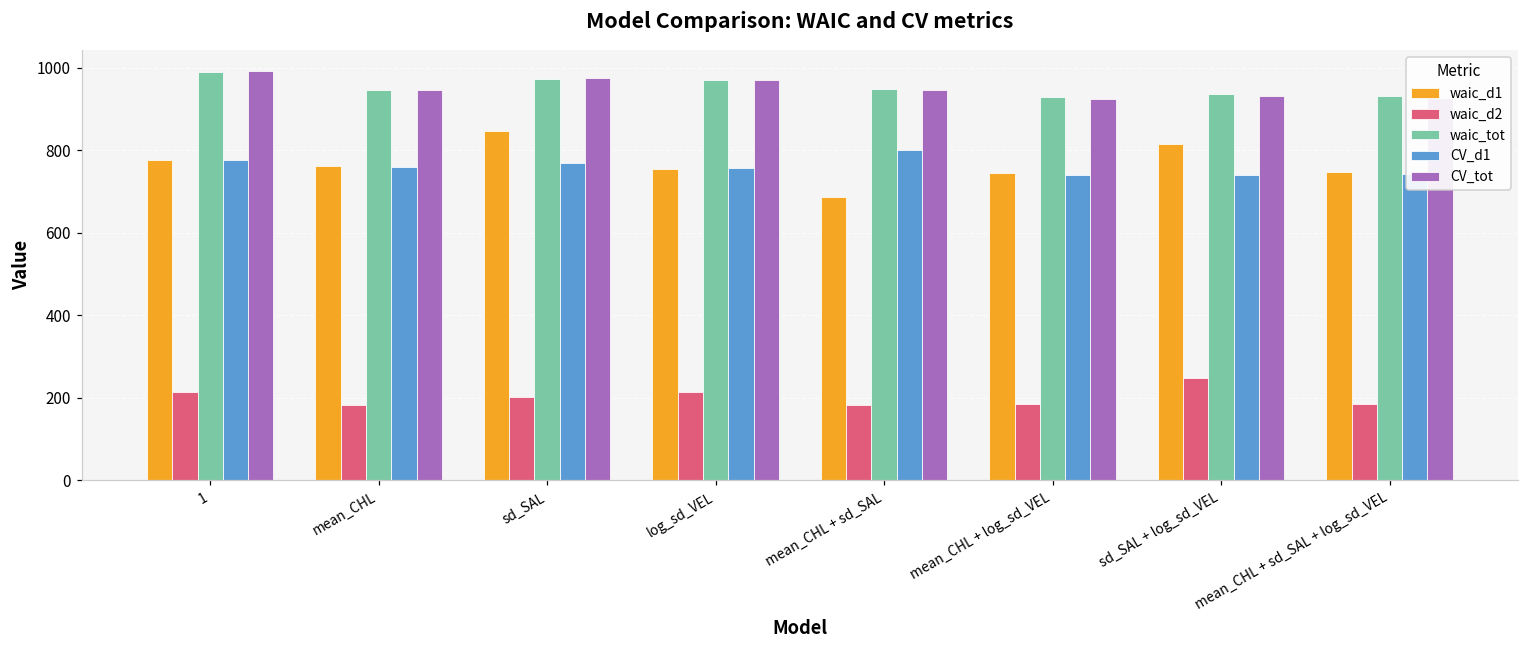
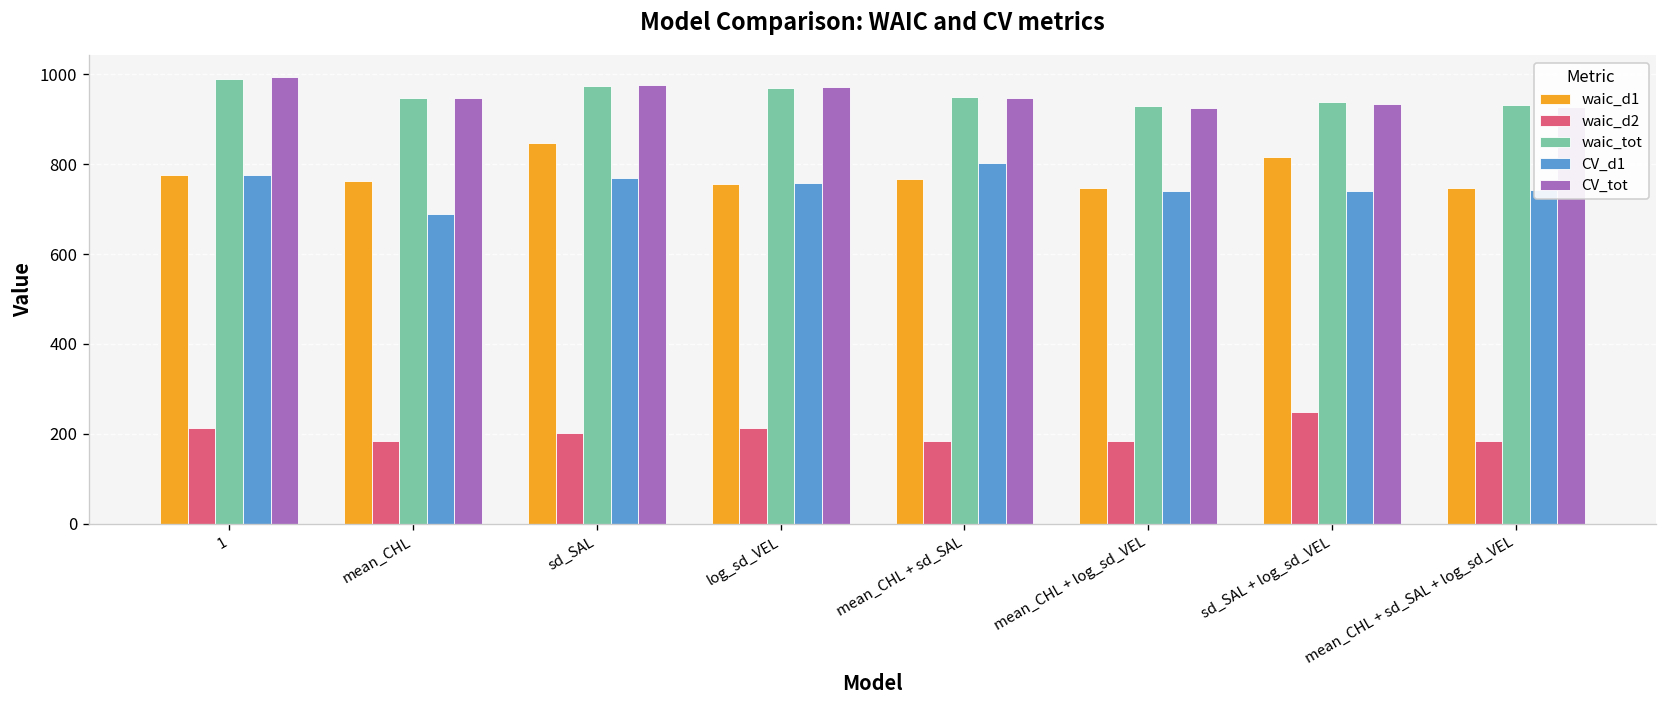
CV_d1, mean_CHL: 760 -> 690
waic_d1, mean_CHL + sd_SAL: 690 -> 770
